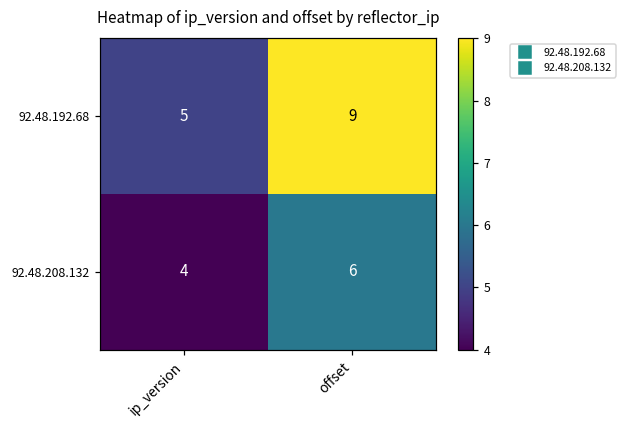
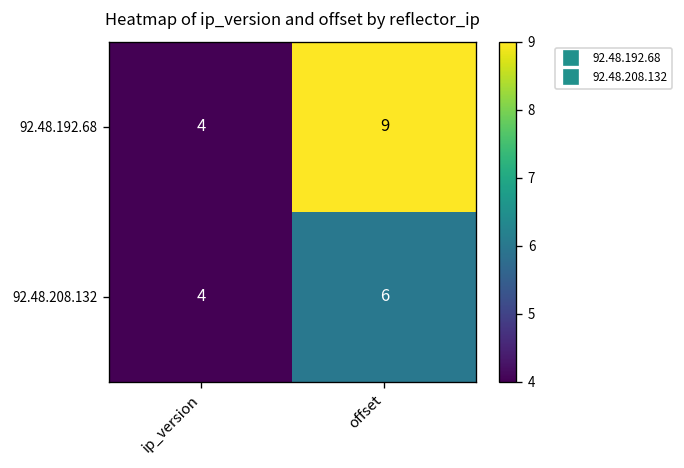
92.48.192.68, ip_version: 5 -> 4
